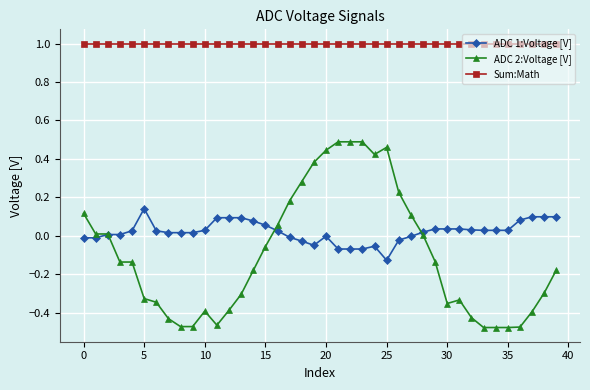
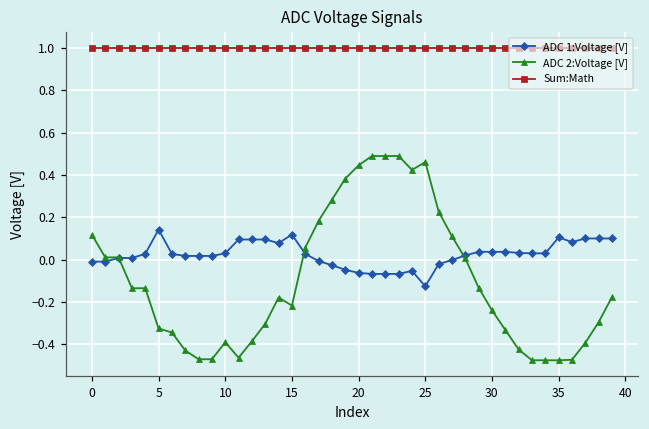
ADC 1:Voltage [V], 15: 0.06 -> 0.12
ADC 2:Voltage [V], 15: -0.06 -> -0.22
ADC 1:Voltage [V], 20: 0.00 -> -0.06
ADC 2:Voltage [V], 30: -0.35 -> -0.24
ADC 1:Voltage [V], 35: 0.03 -> 0.10
